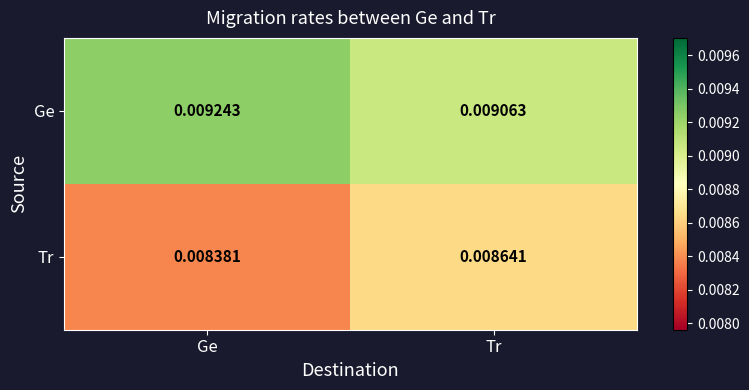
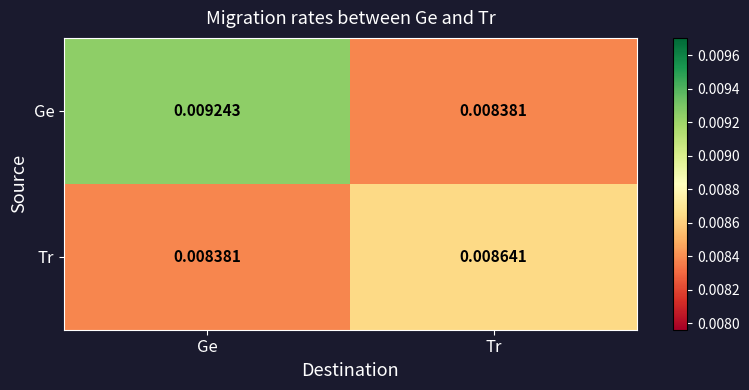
Ge, Tr: 0.009063 -> 0.008381
